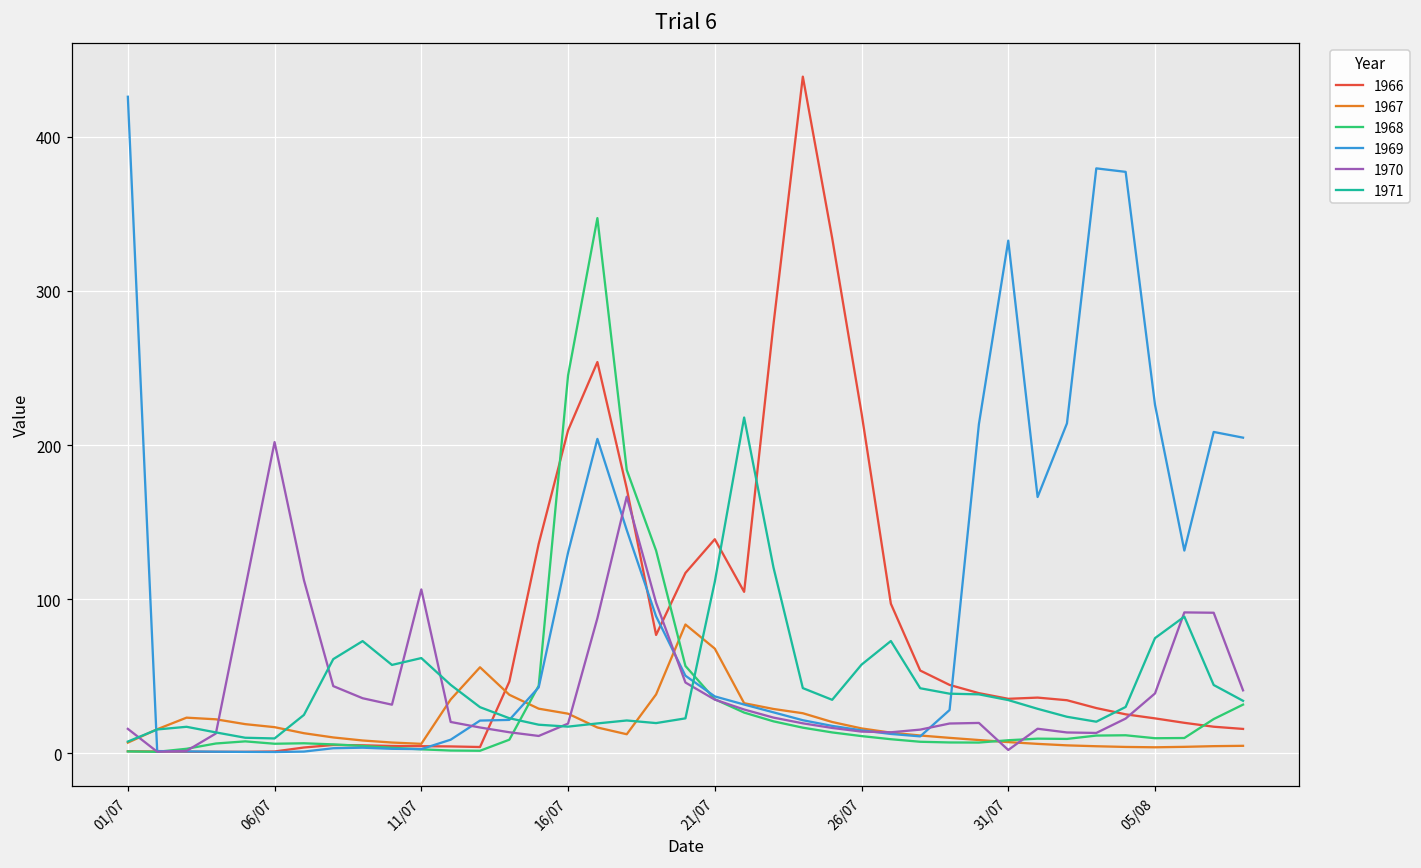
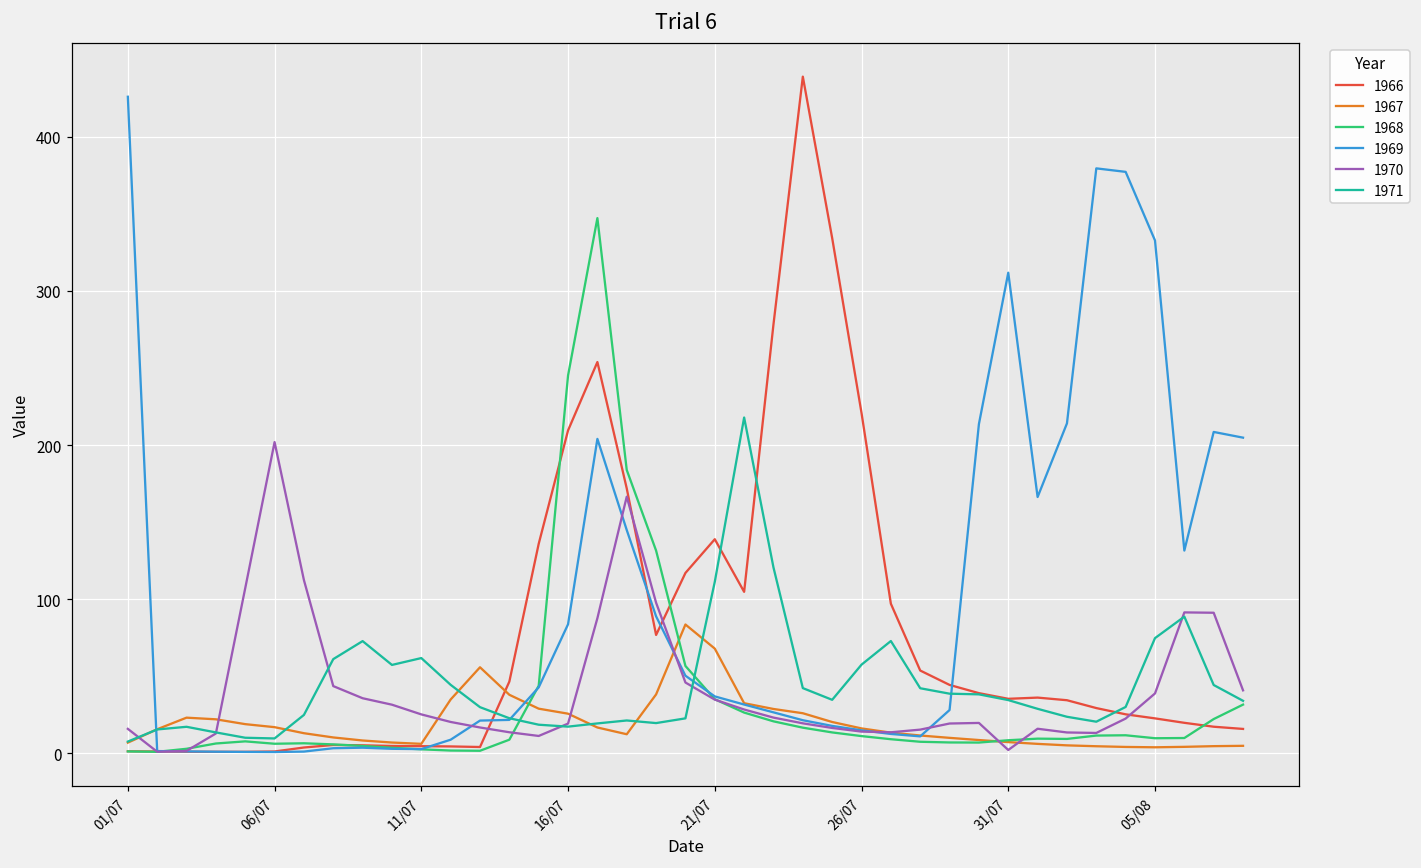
1970, 11/07: 106 -> 25
1969, 16/07: 130 -> 84
1969, 31/07: 333 -> 312
1969, 05/08: 226 -> 333
